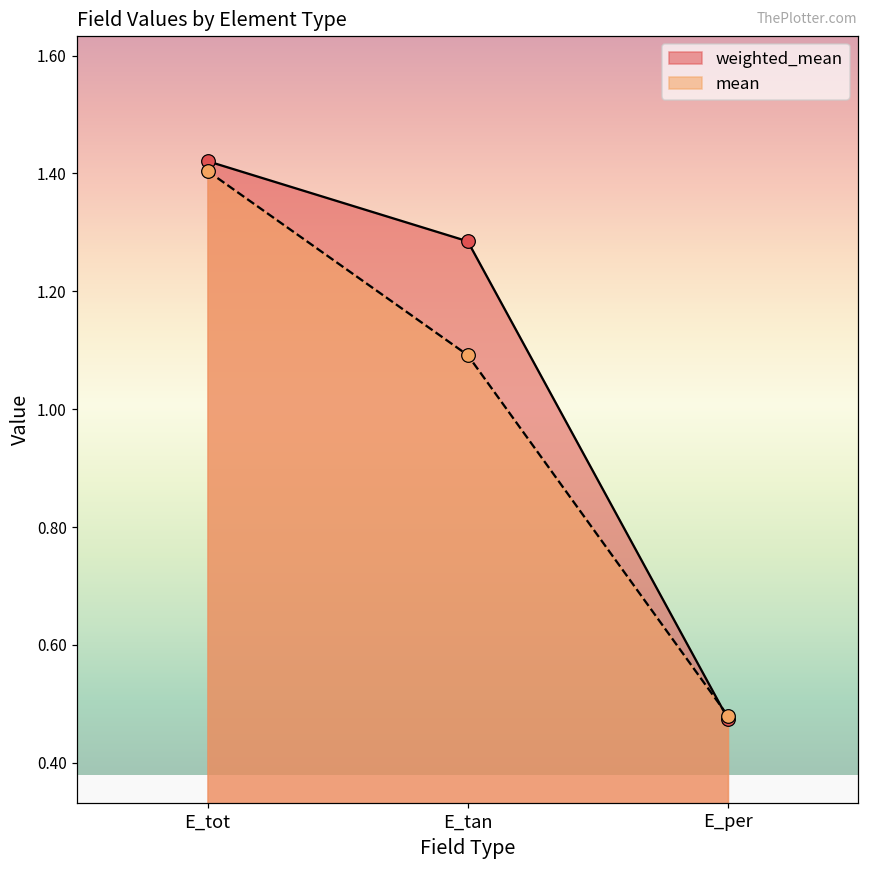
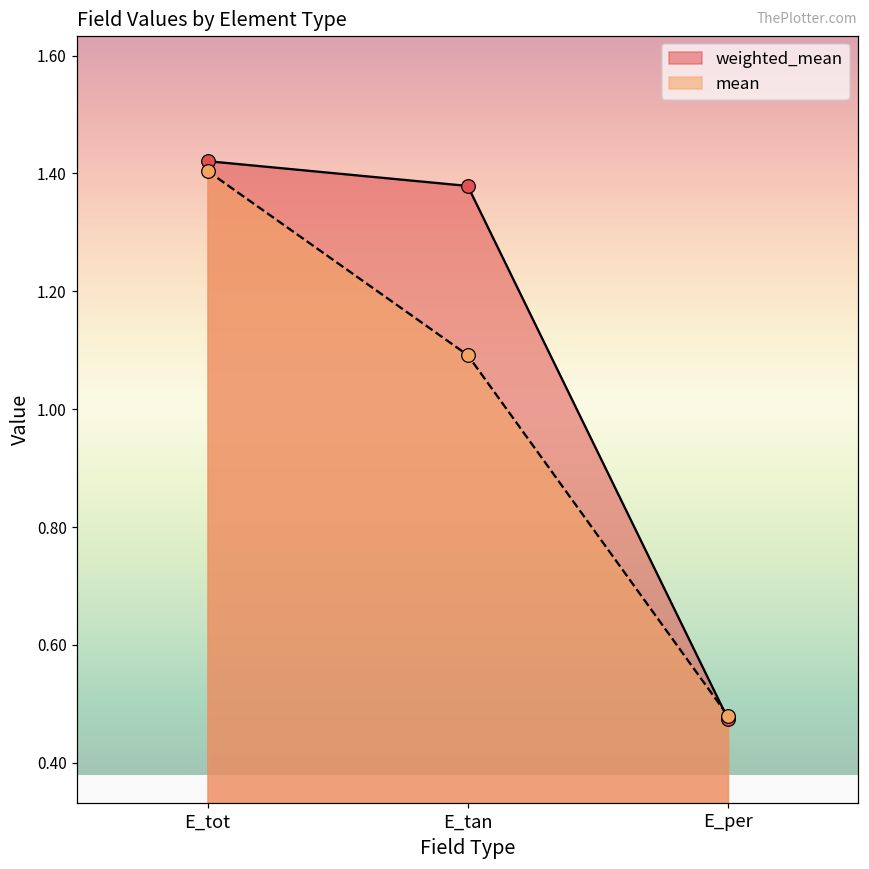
weighted_mean, E_tan: 1.28 -> 1.38
